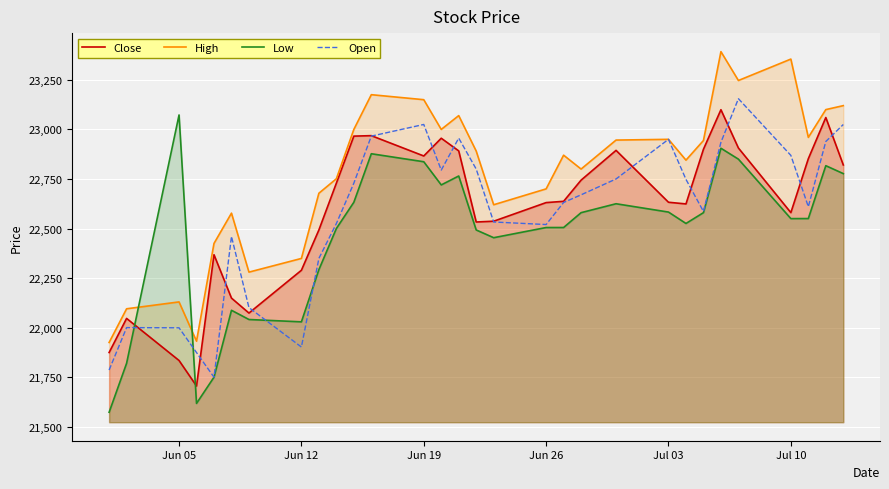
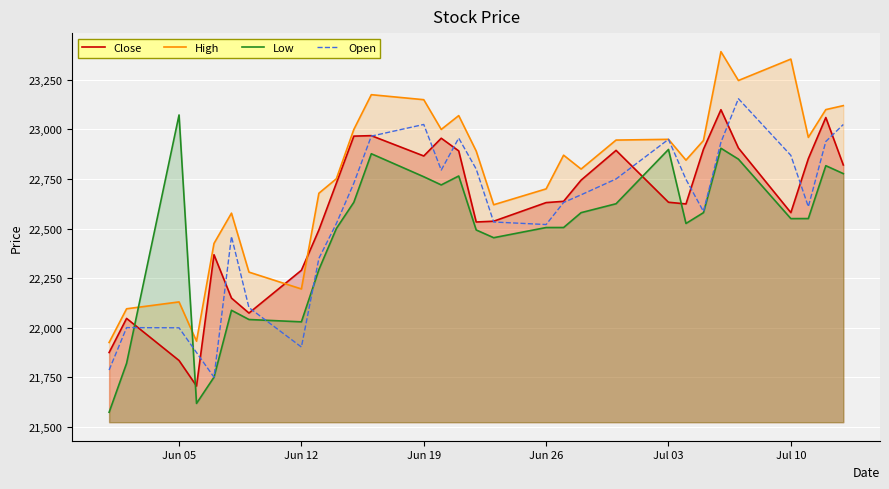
High, Jun 12: 22,350 -> 22,200
Low, Jun 19: 22,840 -> 22,760
Low, Jul 03: 22,580 -> 22,900
